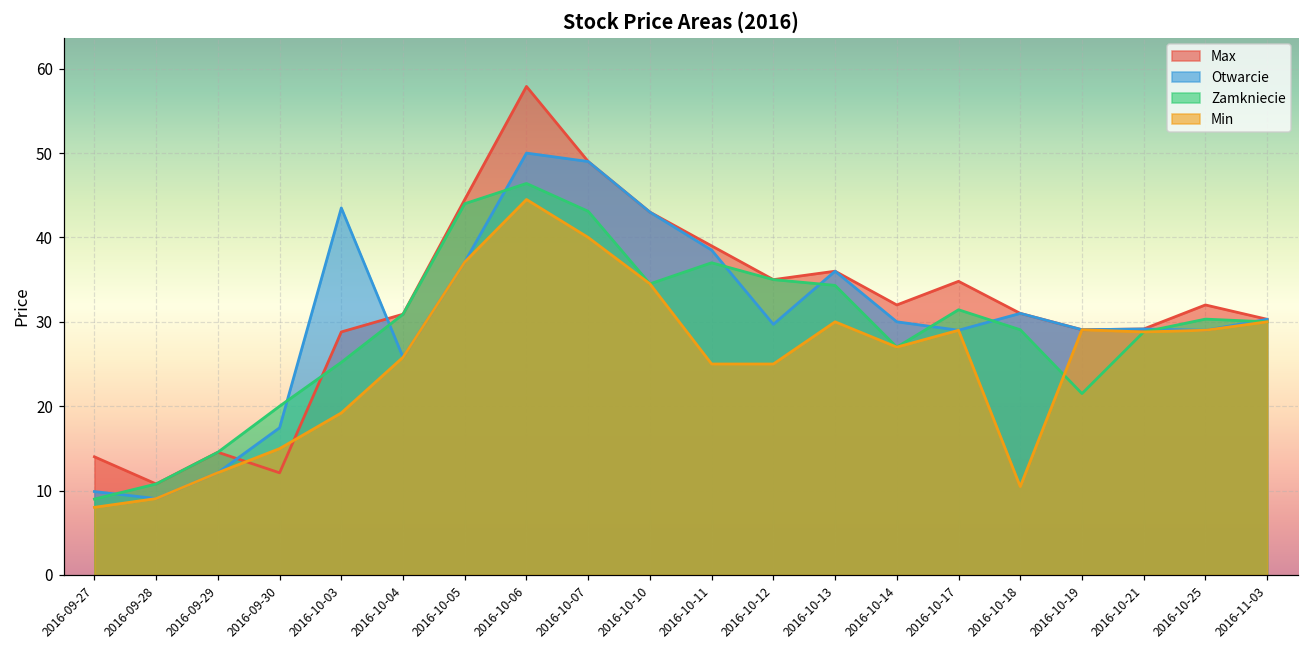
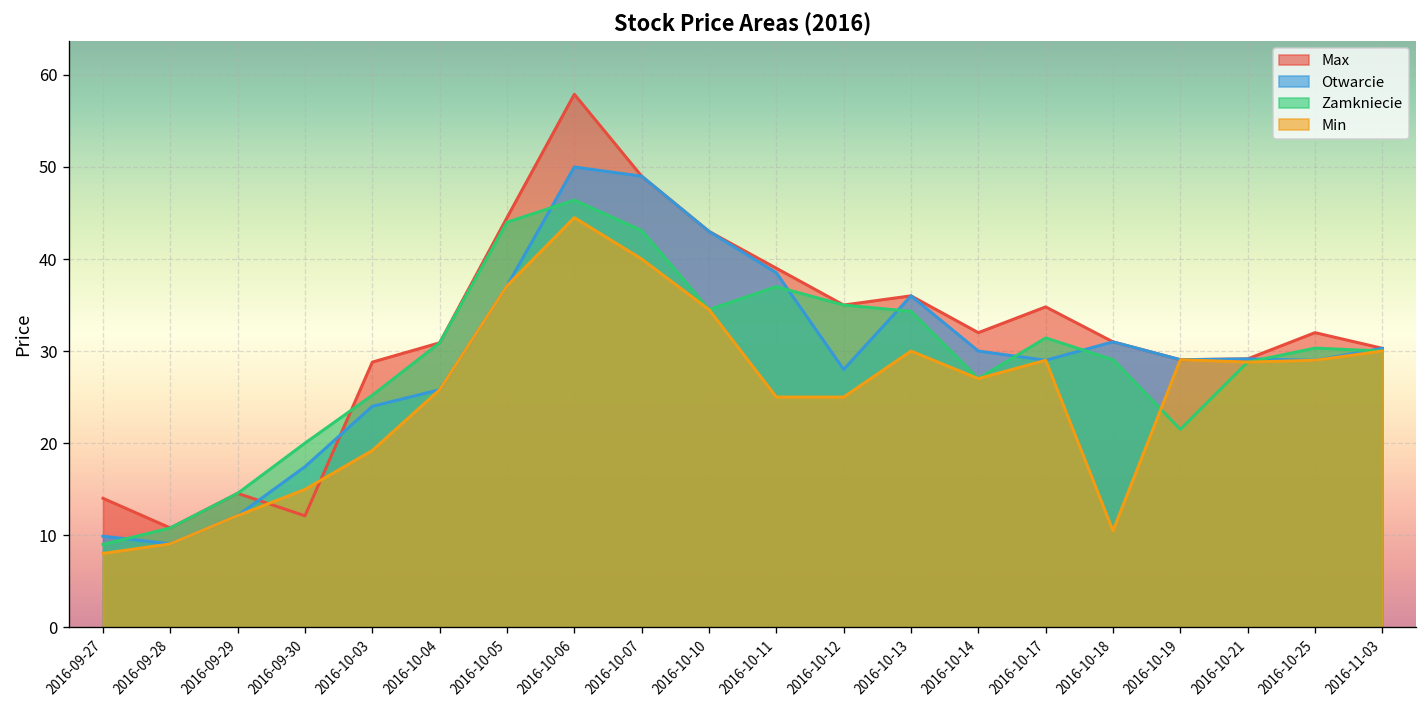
Otwarcie, 2016-10-03: 44 -> 24
Otwarcie, 2016-10-12: 30 -> 28
